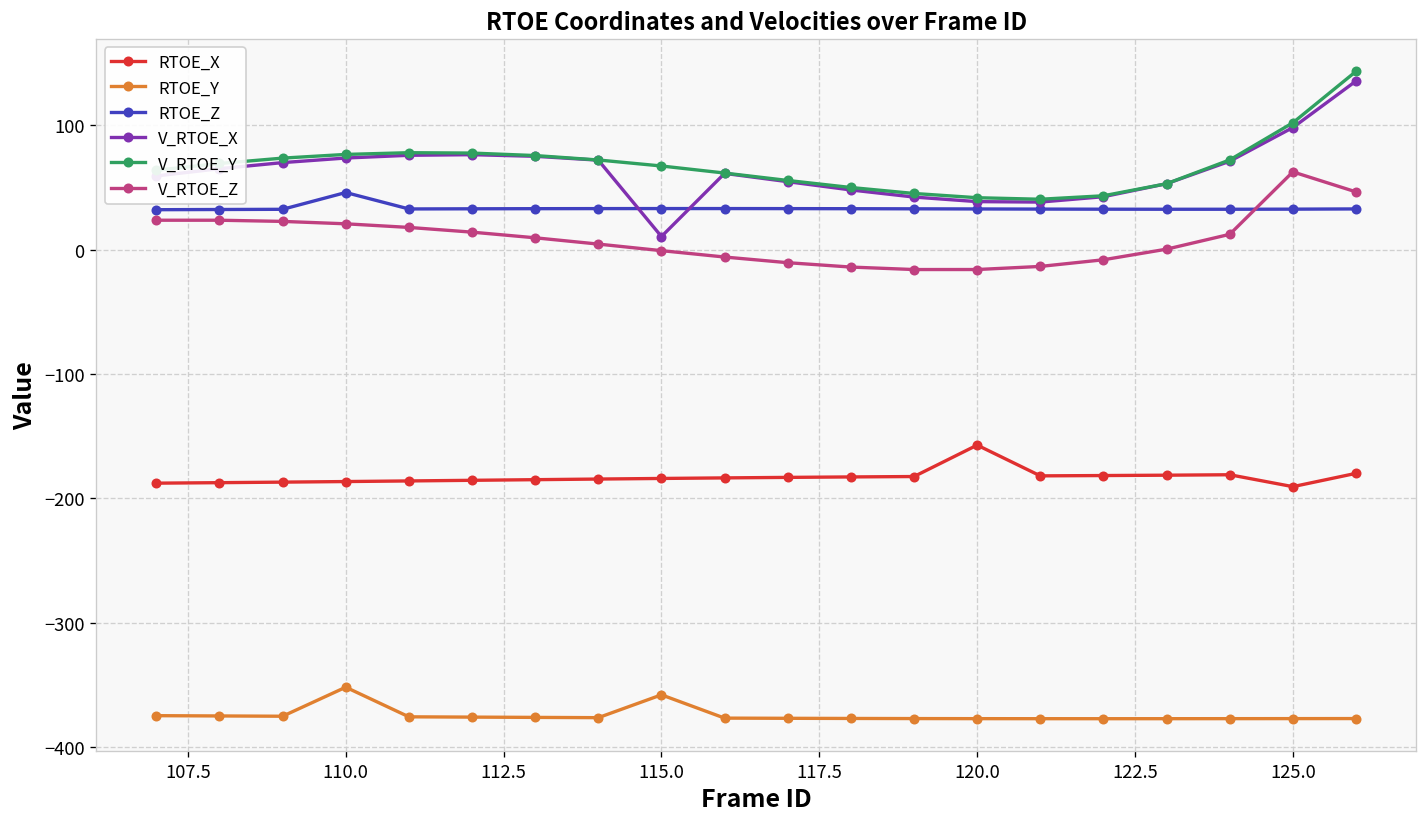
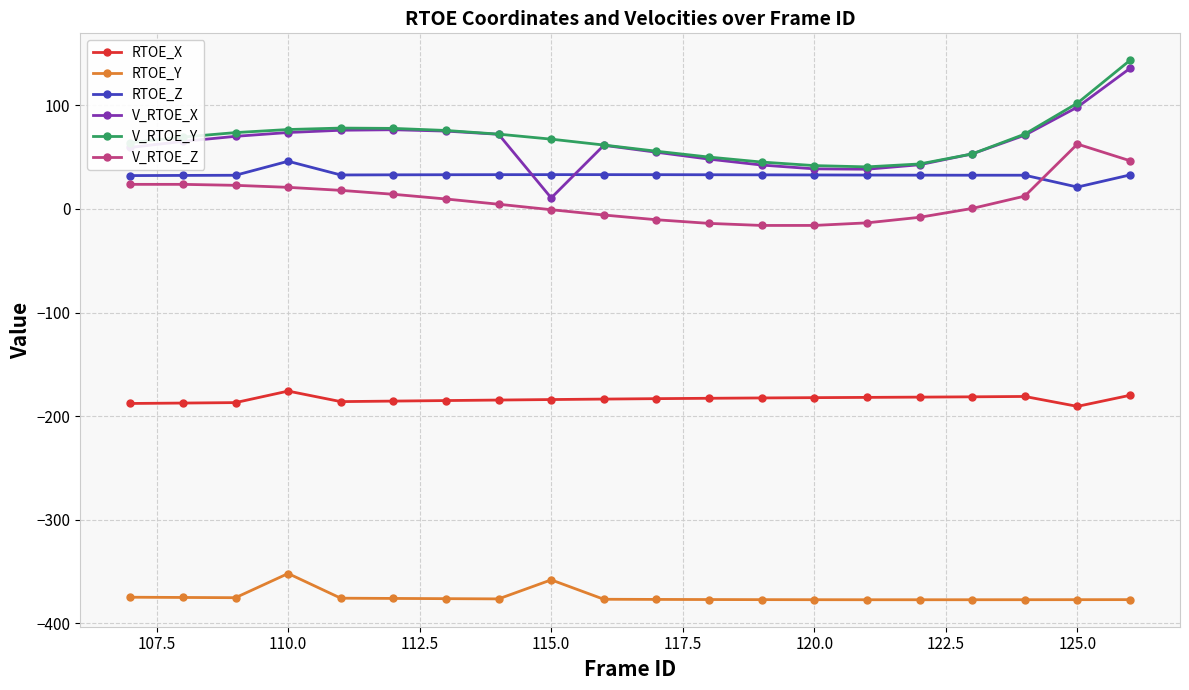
RTOE_X, 110.0: -186 -> -176
RTOE_X, 120.0: -157 -> -182
RTOE_Z, 125.0: 33 -> 21
